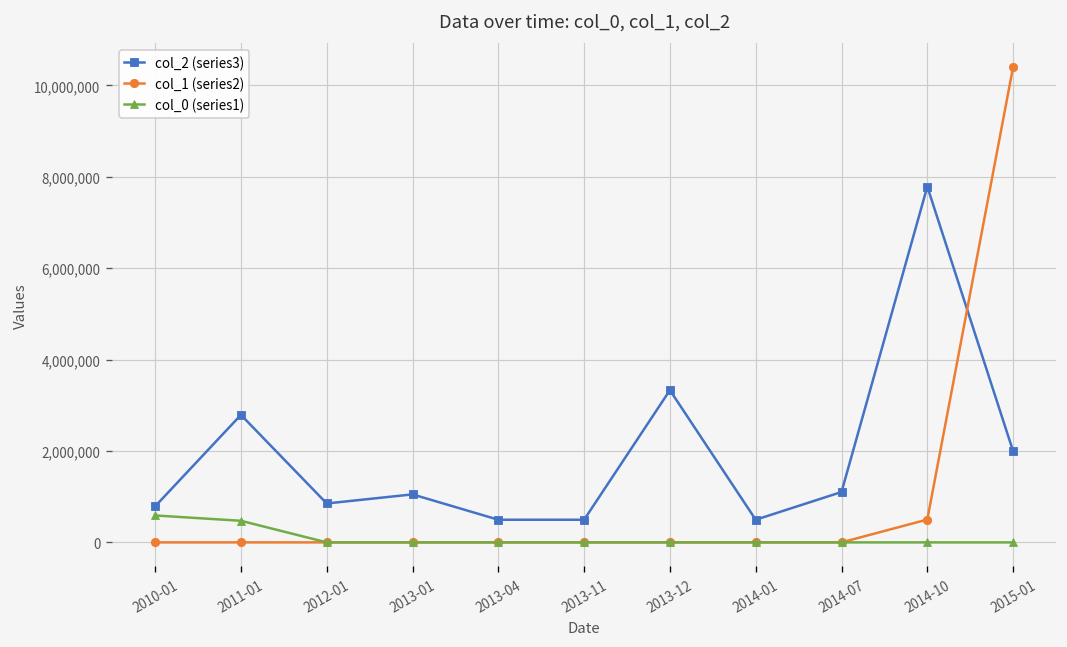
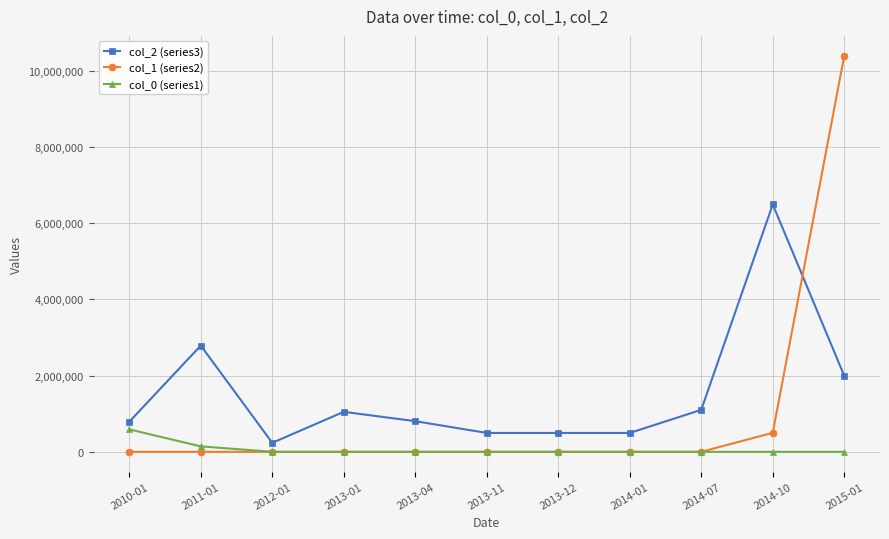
col_0 (series1), 2011-01: 500,000 -> 100,000
col_2 (series3), 2012-01: 900,000 -> 200,000
col_2 (series3), 2013-04: 500,000 -> 800,000
col_2 (series3), 2013-12: 3,300,000 -> 500,000
col_2 (series3), 2014-10: 7,800,000 -> 6,500,000
